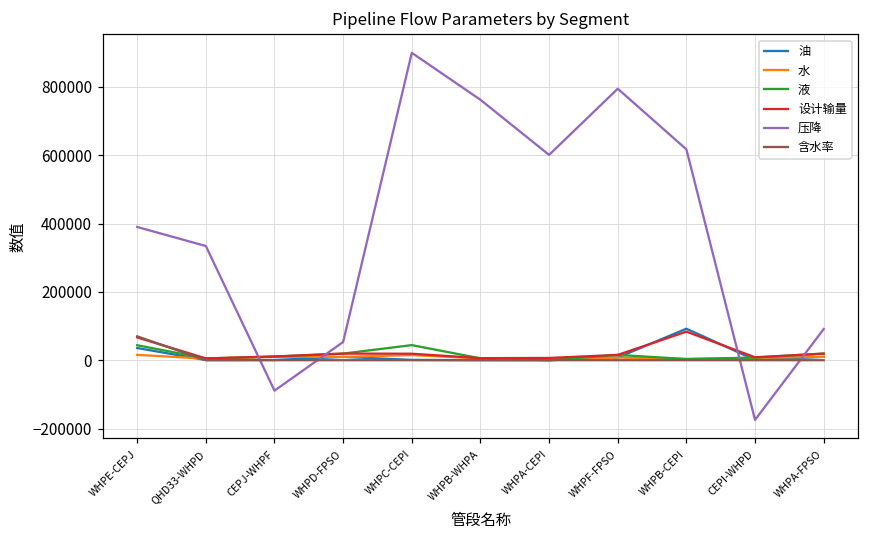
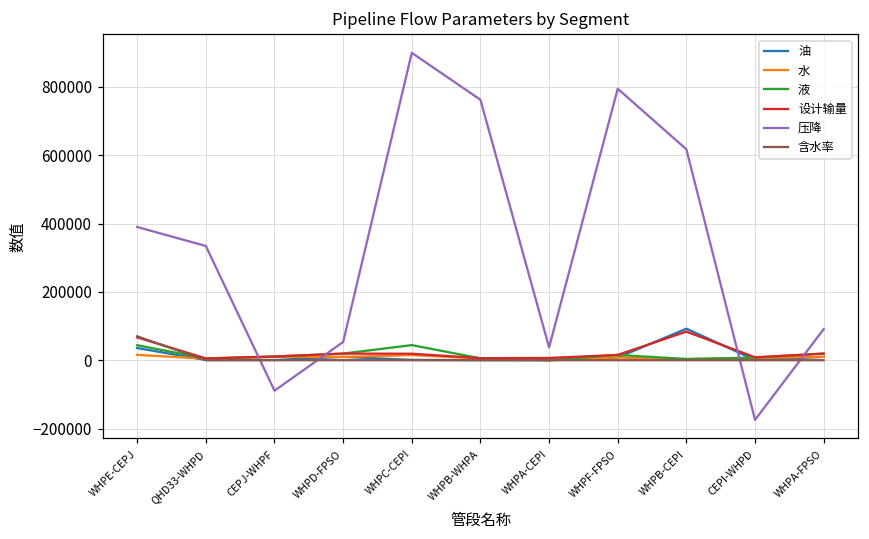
压降, WHPA-CEPI: 600000 -> 40000
